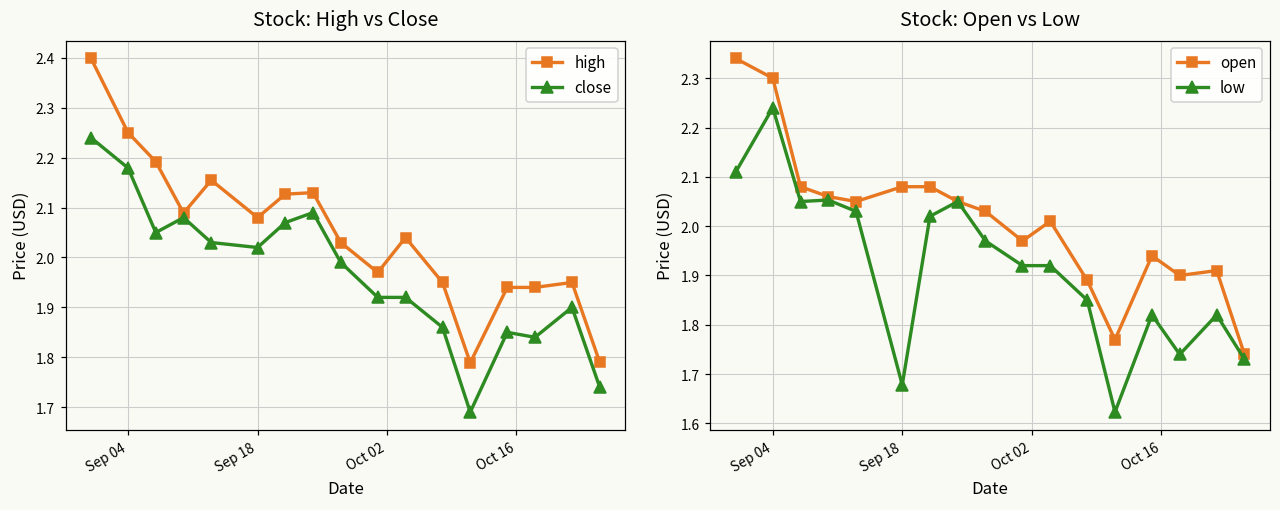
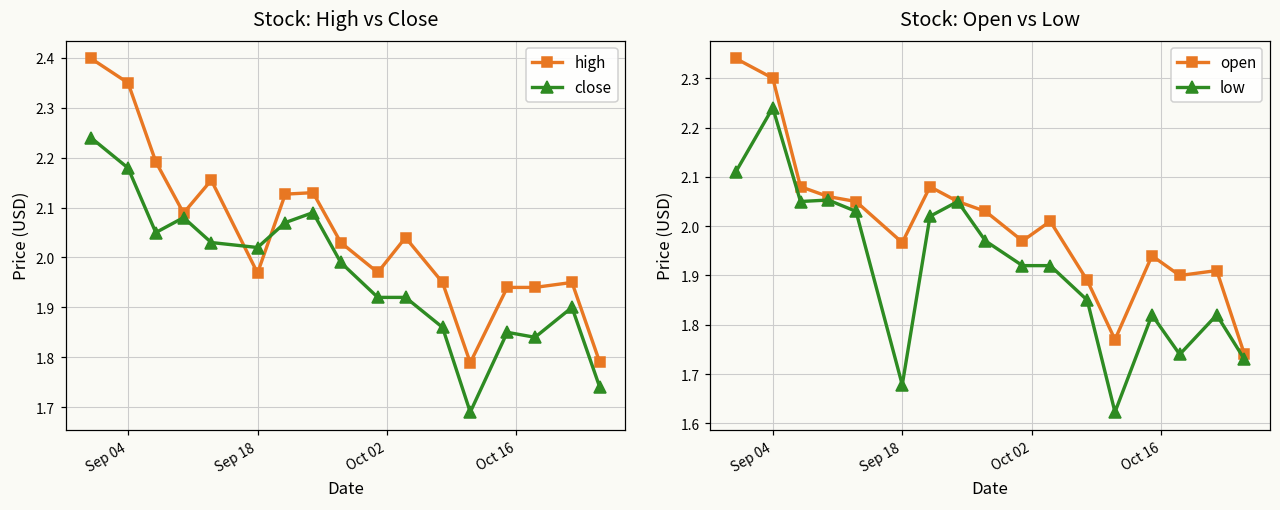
Stock: High vs Close, high, Sep 04: 2.25 -> 2.35
Stock: High vs Close, high, Sep 18: 2.08 -> 1.97
Stock: Open vs Low, open, Sep 18: 2.08 -> 1.97
